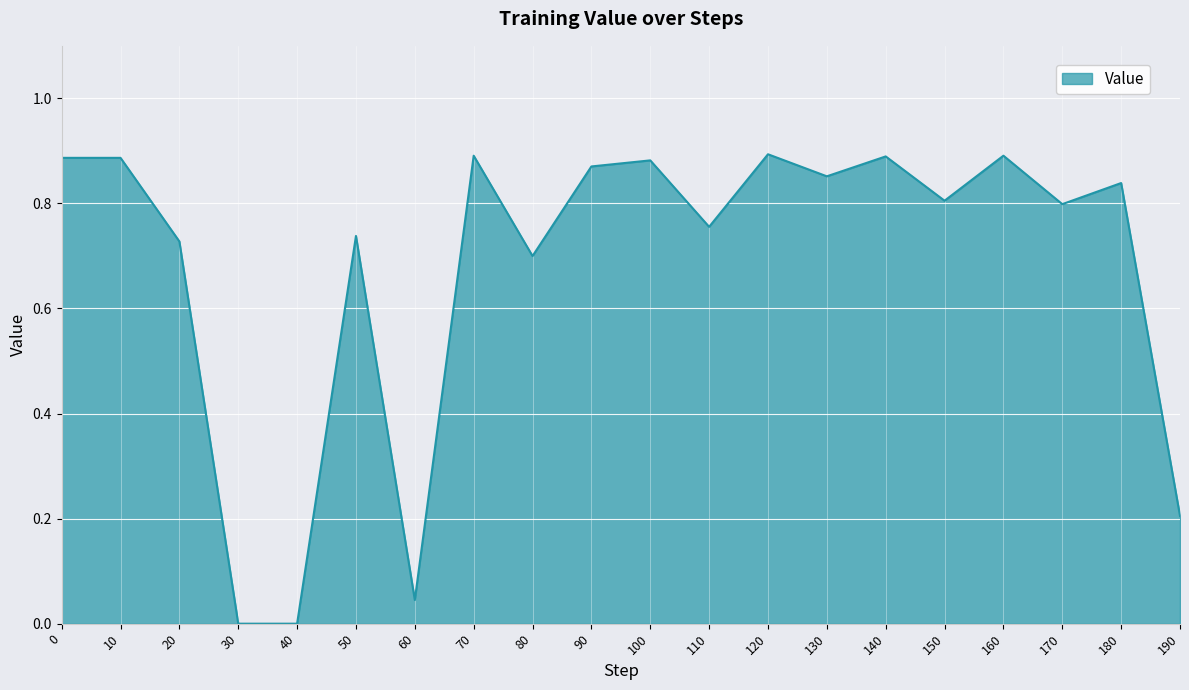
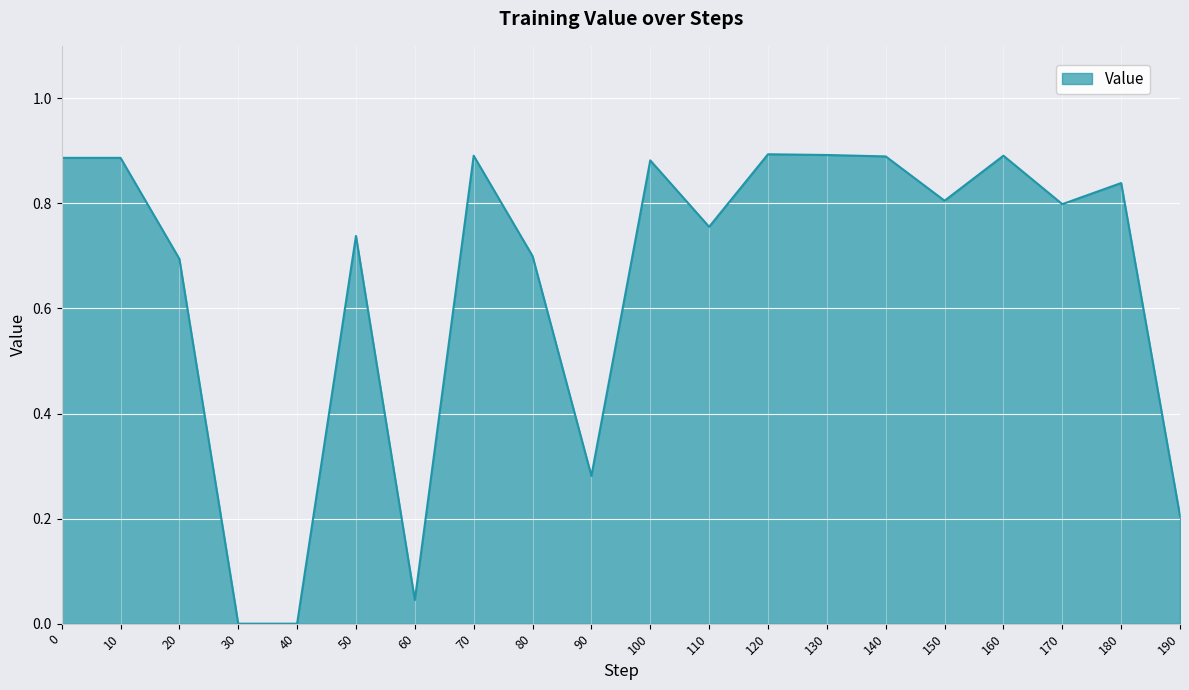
20: 0.73 -> 0.69
90: 0.87 -> 0.28
130: 0.85 -> 0.89
